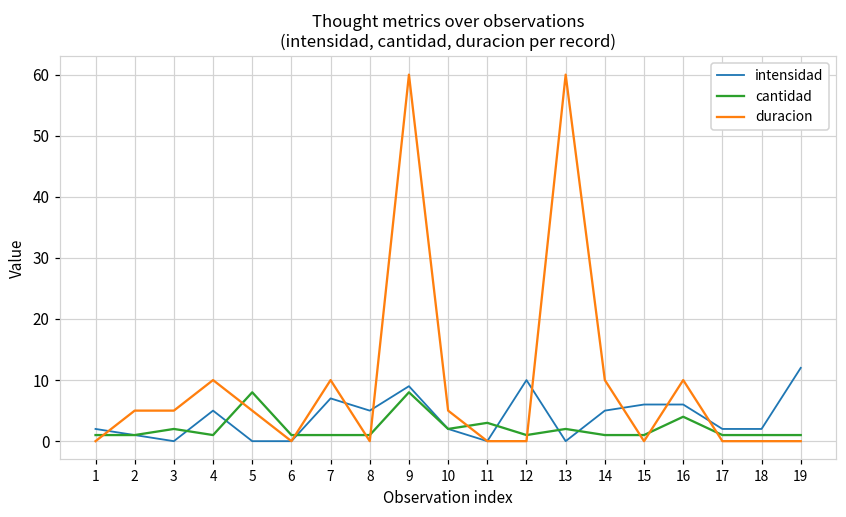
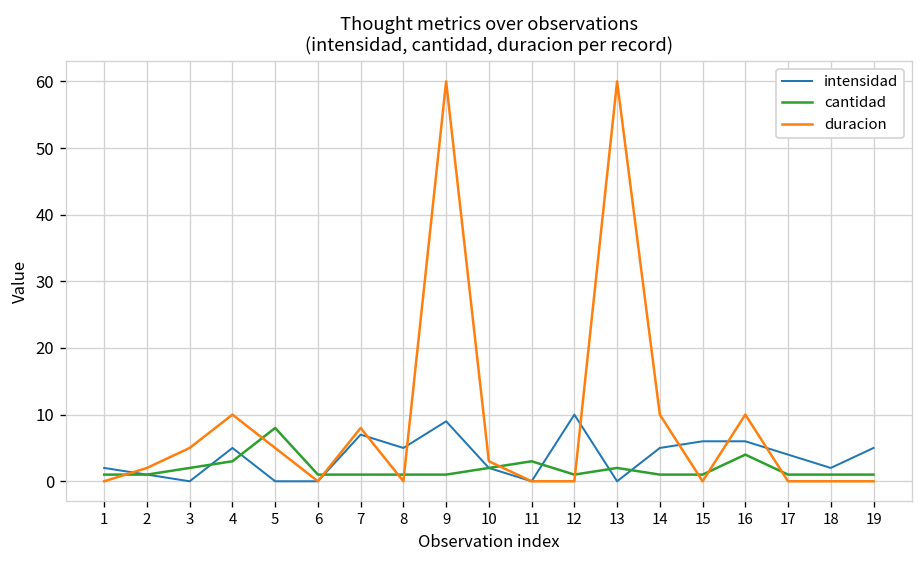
duracion, 2: 5 -> 2
cantidad, 4: 1 -> 3
duracion, 7: 10 -> 8
cantidad, 9: 8 -> 1
duracion, 10: 5 -> 3
intensidad, 17: 2 -> 4
intensidad, 19: 12 -> 5
